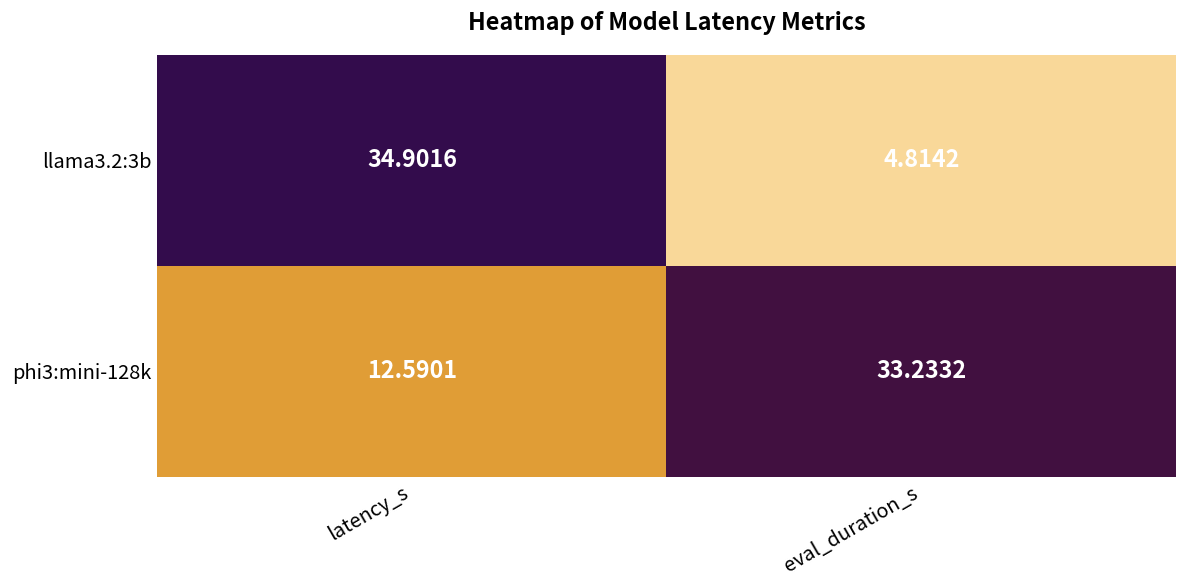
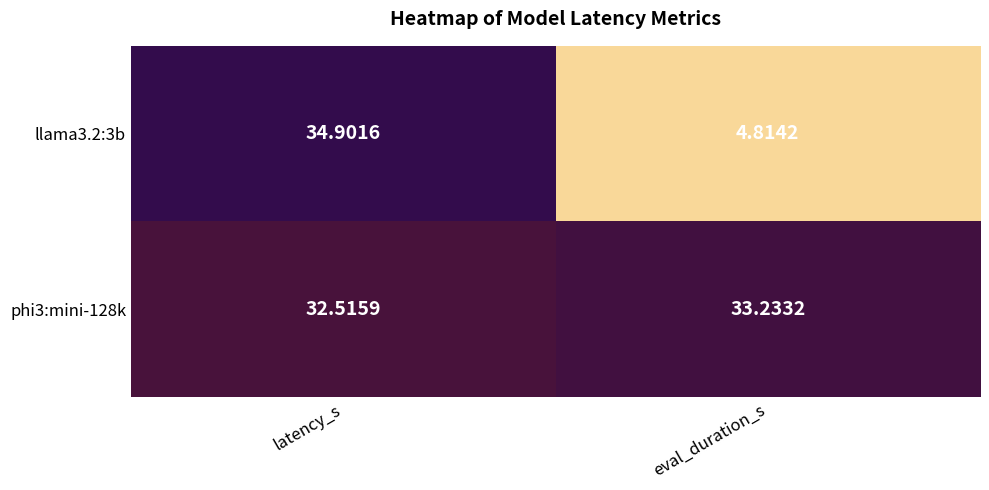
phi3:mini-128k, latency_s: 12.5901 -> 32.5159
